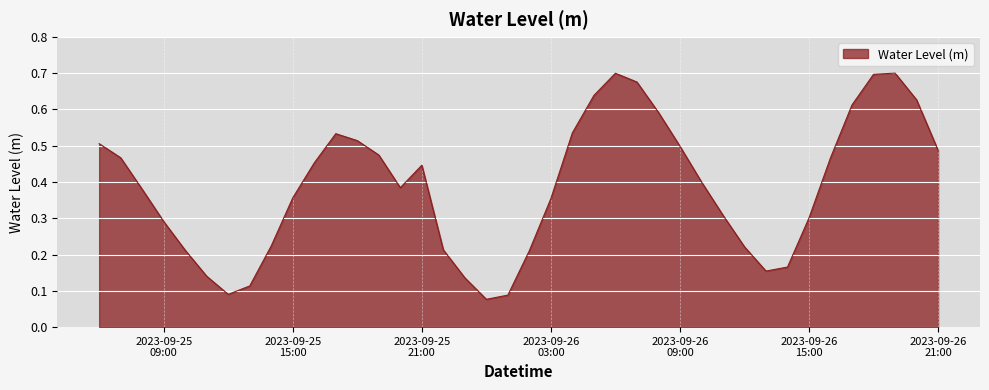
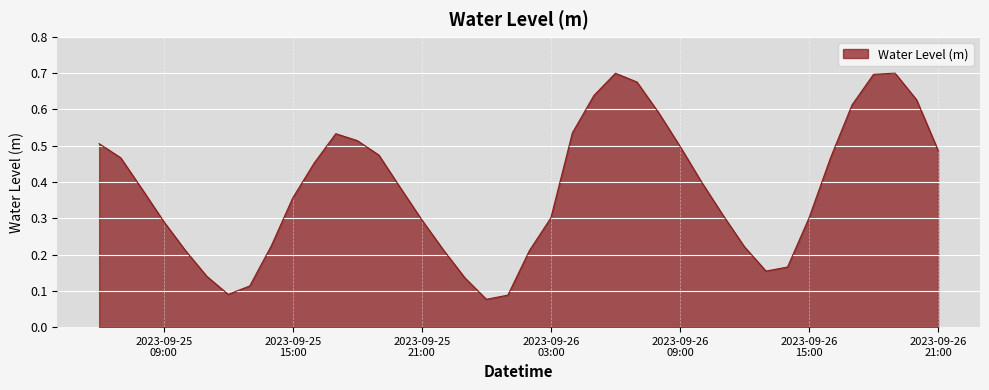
2023-09-25 21:00: 0.45 -> 0.30
2023-09-26 03:00: 0.35 -> 0.30
